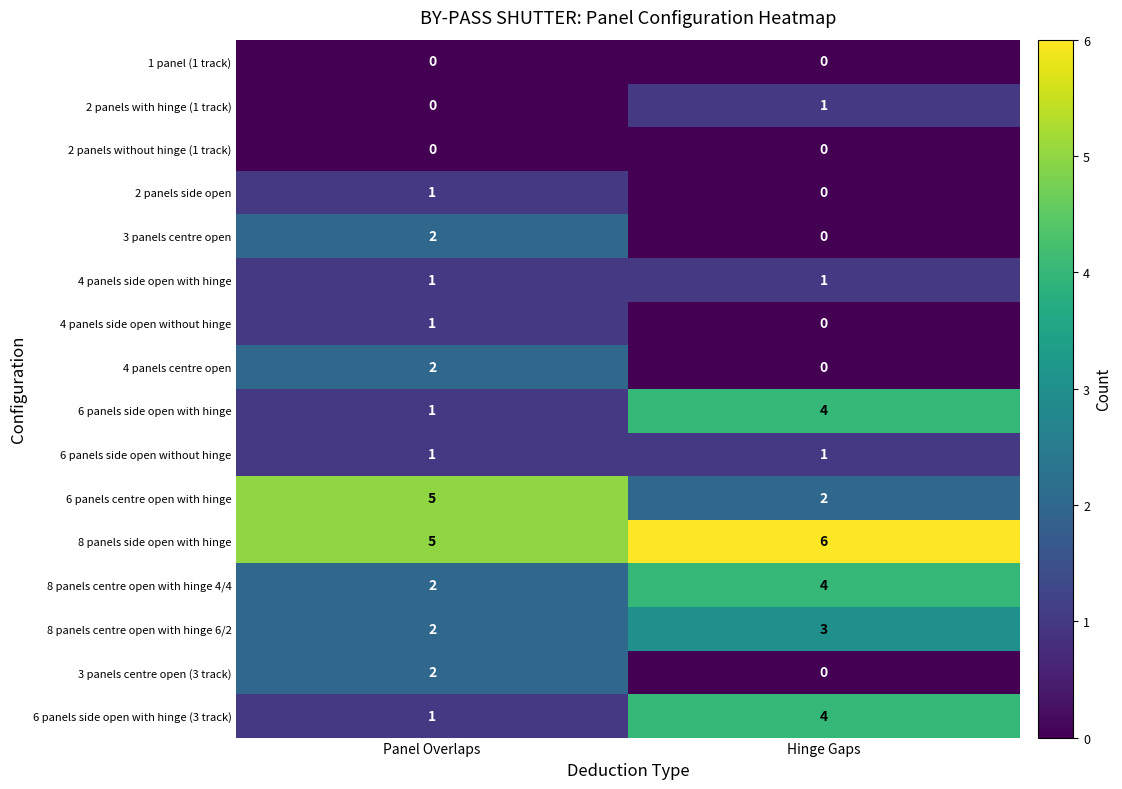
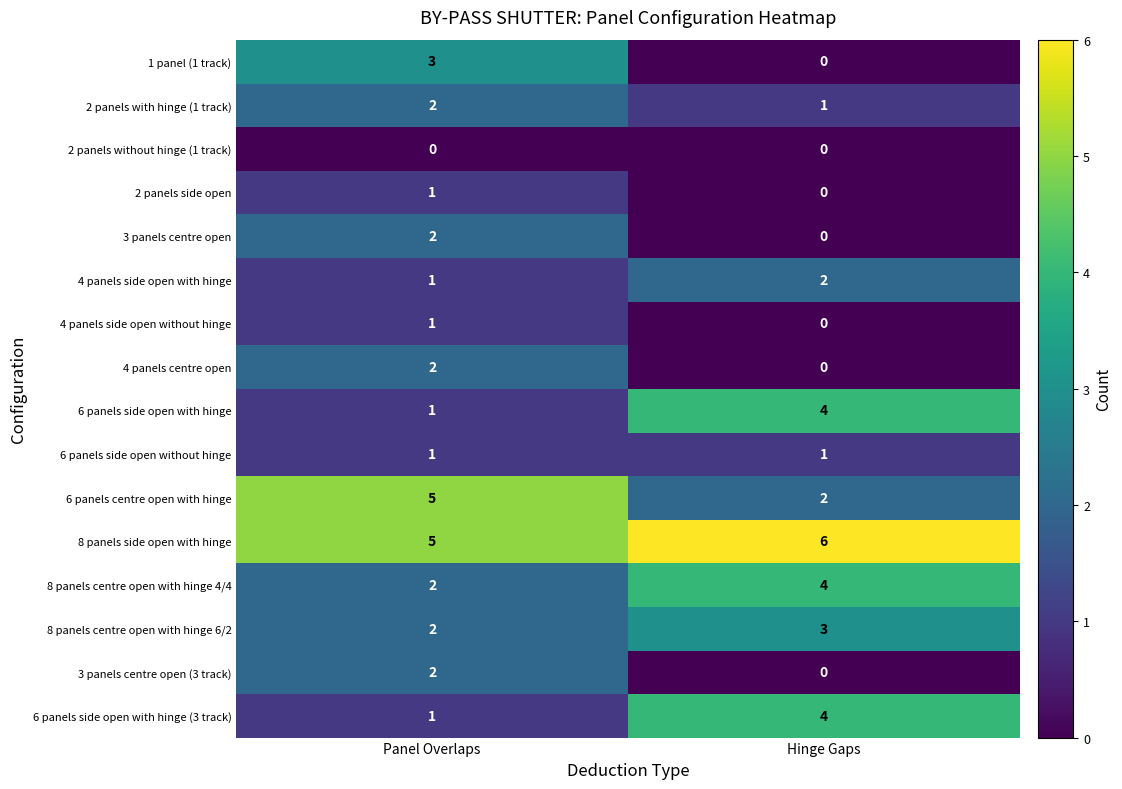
1 panel (1 track), Panel Overlaps: 0 -> 3
2 panels with hinge (1 track), Panel Overlaps: 0 -> 2
4 panels side open with hinge, Hinge Gaps: 1 -> 2
